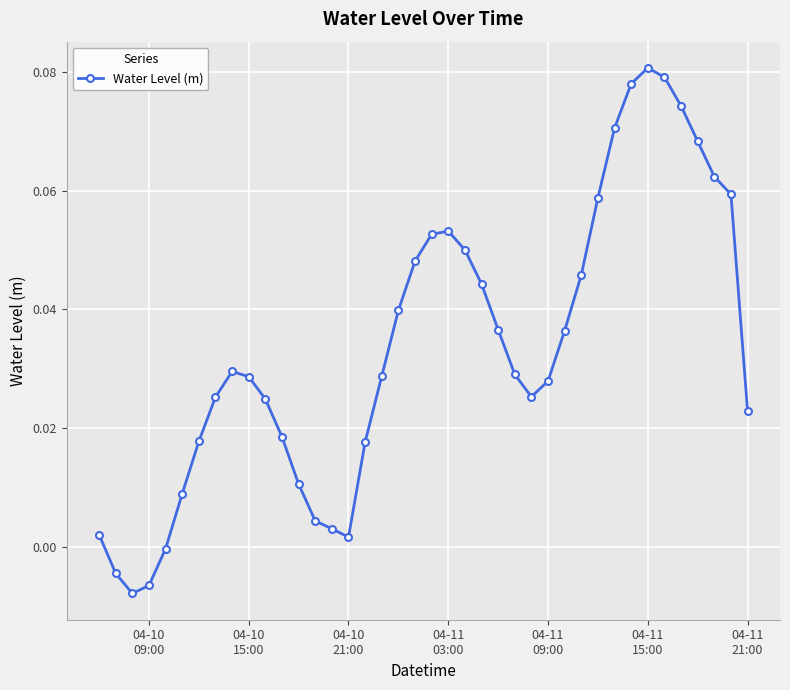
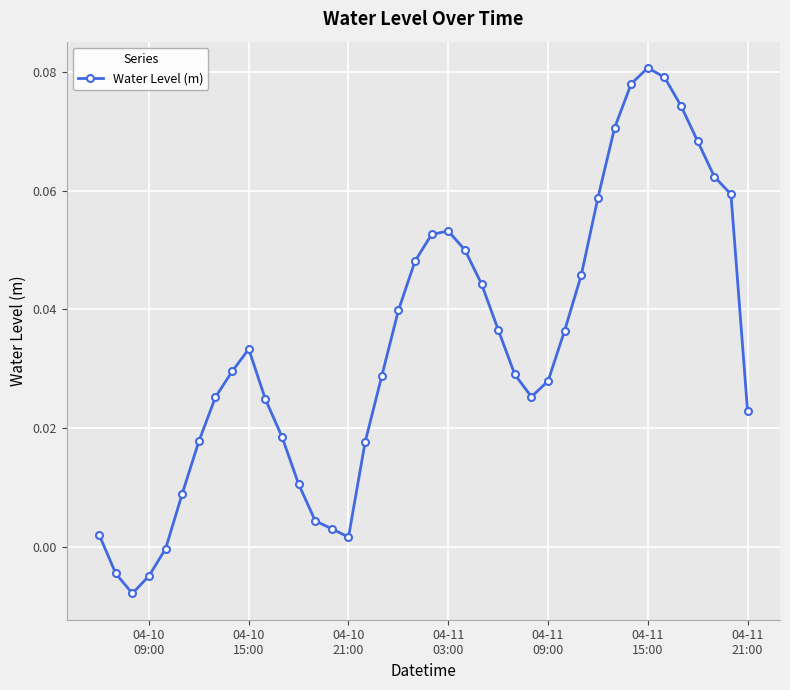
04-10 09:00: -0.007 -> -0.005
04-10 15:00: 0.029 -> 0.033
